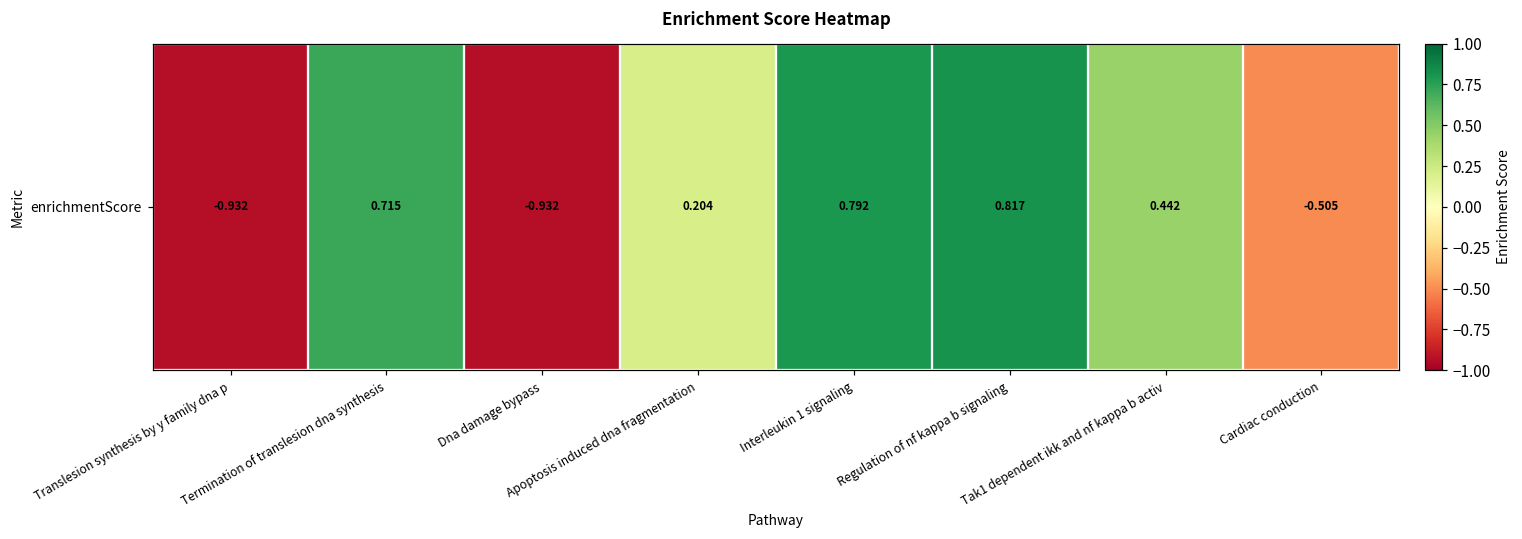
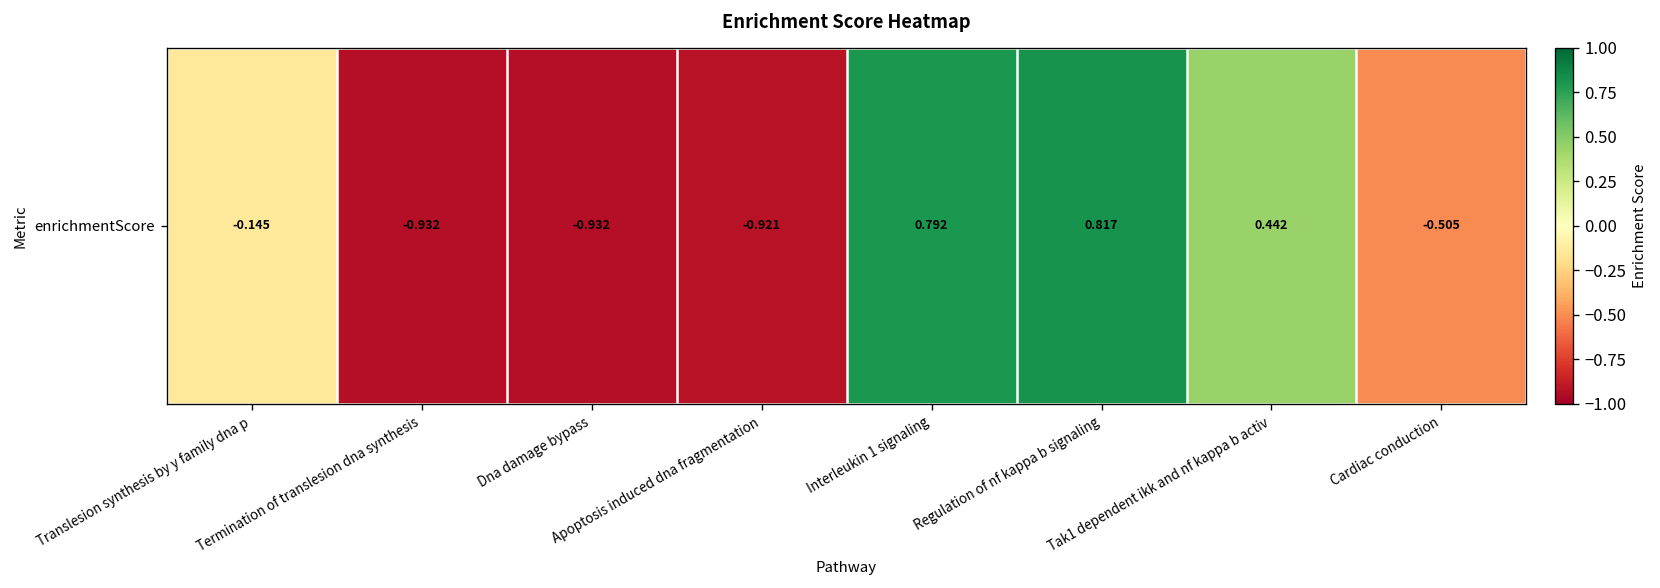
enrichmentScore, Translesion synthesis by y family dna p: -0.932 -> -0.145
enrichmentScore, Termination of translesion dna synthesis: 0.715 -> -0.932
enrichmentScore, Apoptosis induced dna fragmentation: 0.204 -> -0.921
